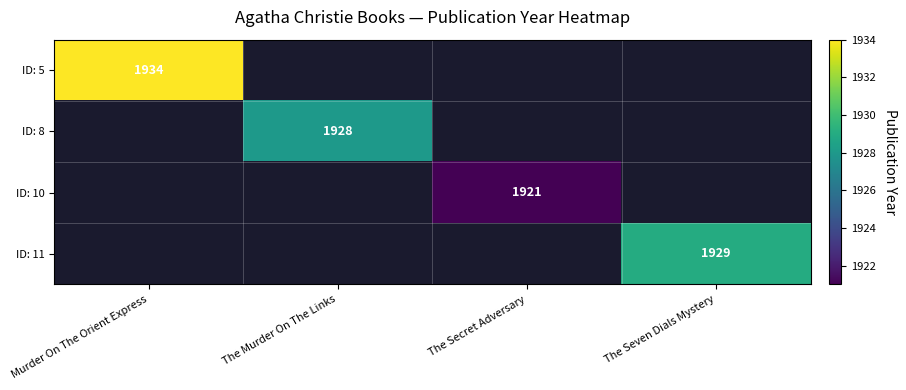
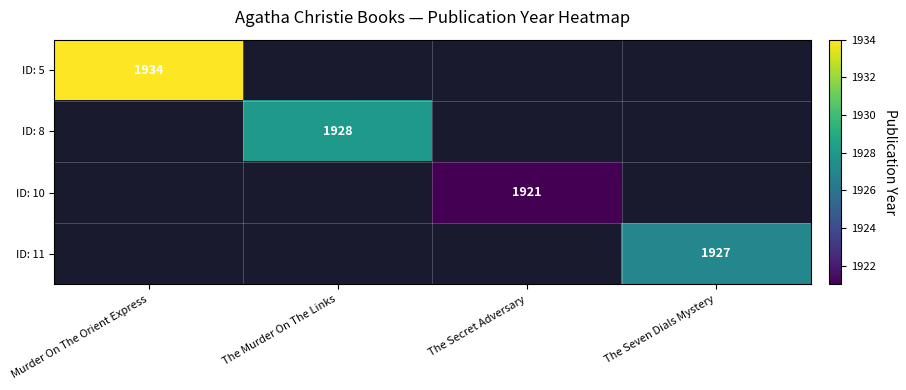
ID: 11, The Seven Dials Mystery: 1929 -> 1927
